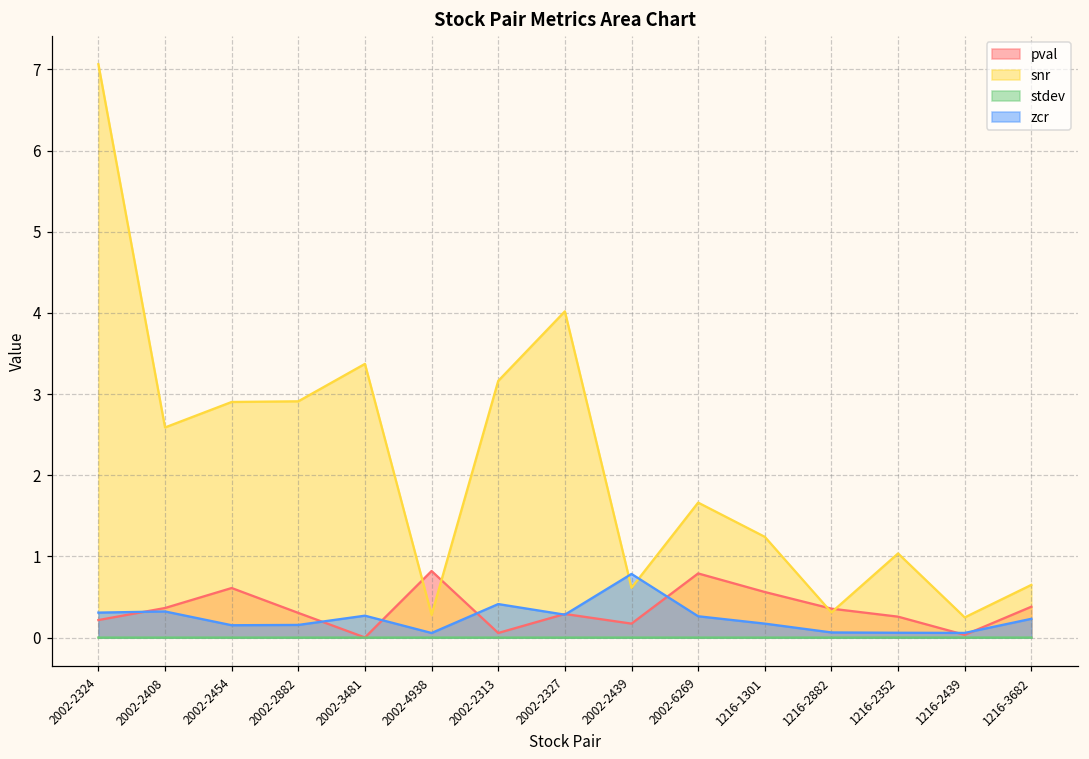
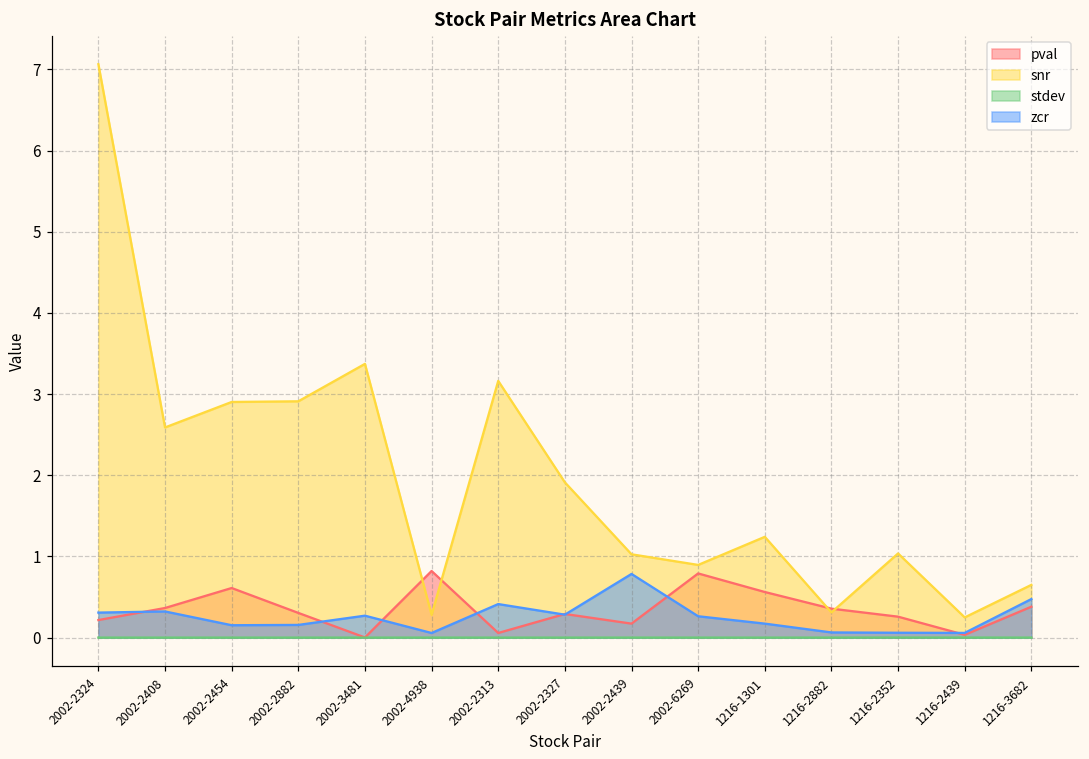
snr, 2002-2327: 4.0 -> 1.9
snr, 2002-2439: 0.6 -> 1.0
snr, 2002-6269: 1.7 -> 0.9
zcr, 1216-3682: 0.2 -> 0.5
